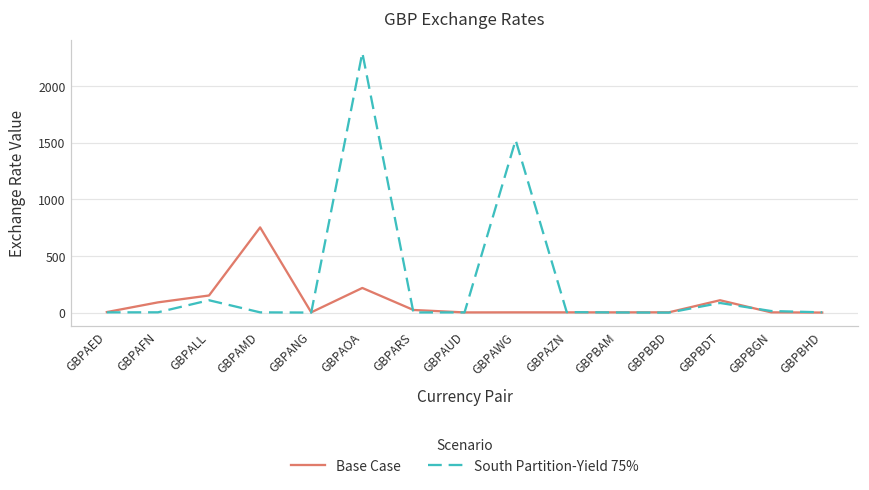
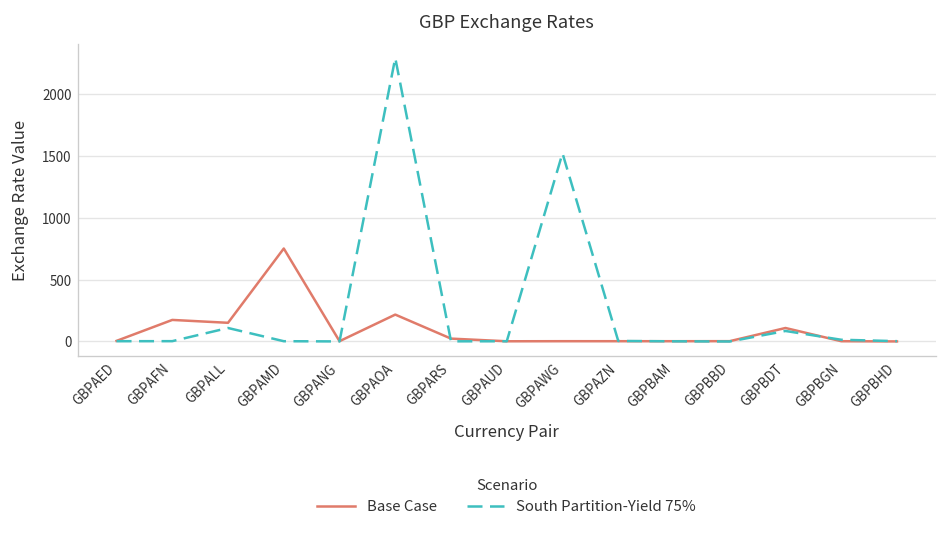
Base Case, GBPAFN: 90 -> 170
